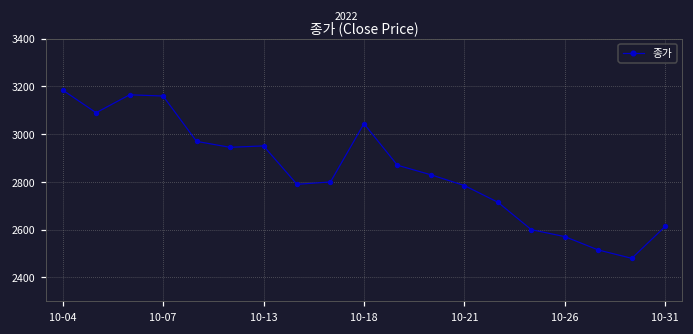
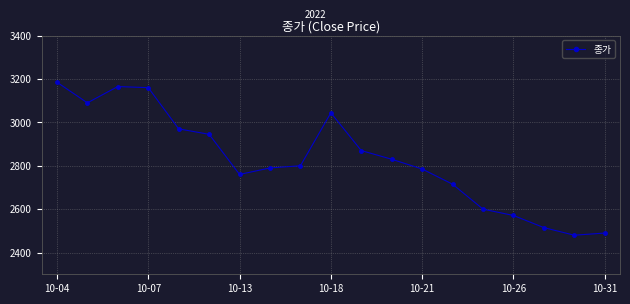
10-13: 2950 -> 2760
10-31: 2610 -> 2490
